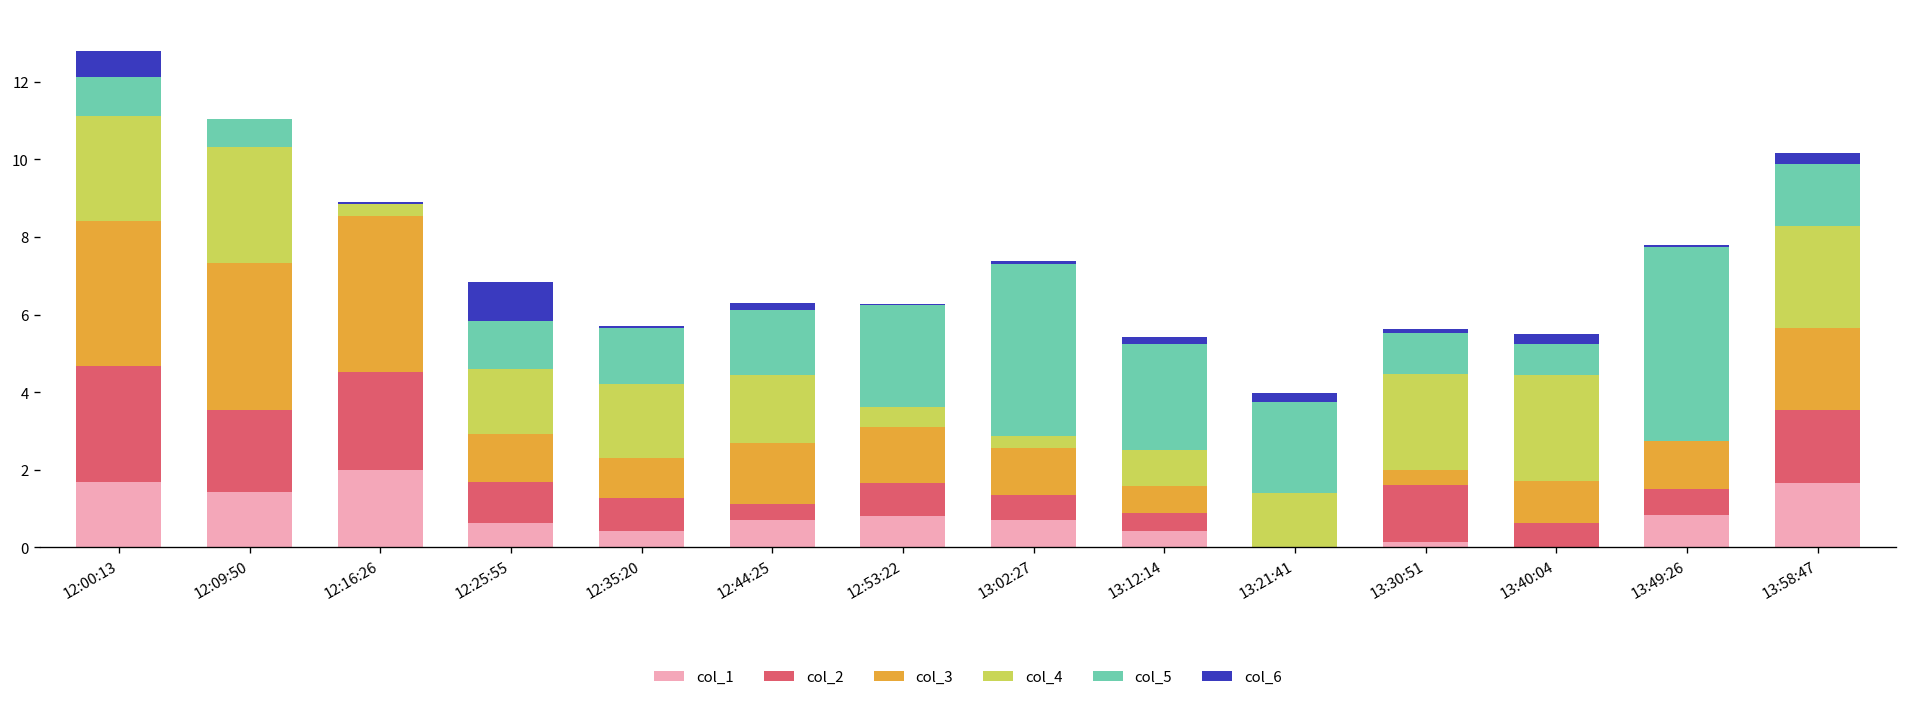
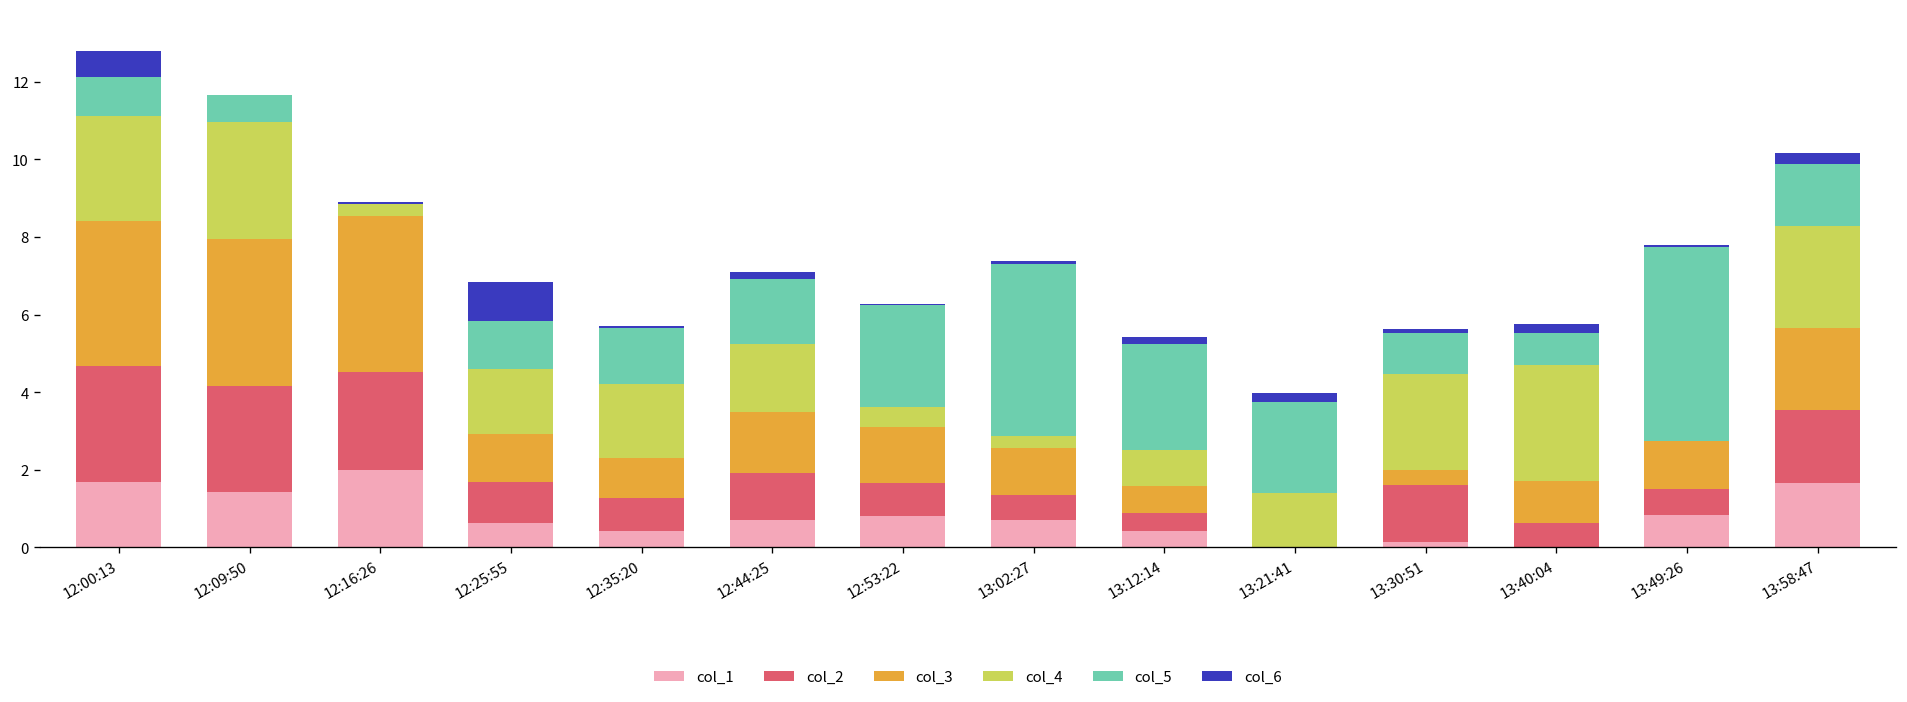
col_2, 12:09:50: 2.1 -> 2.7
col_2, 12:44:25: 0.4 -> 1.2
col_4, 13:40:04: 2.7 -> 3.0
